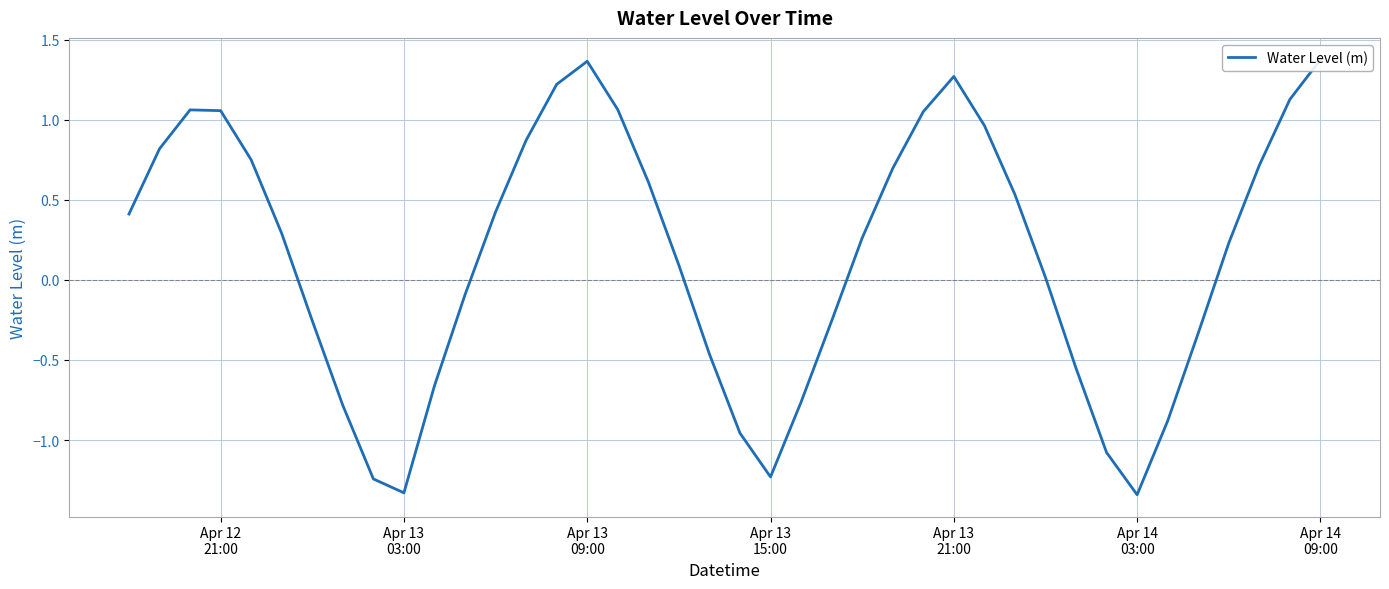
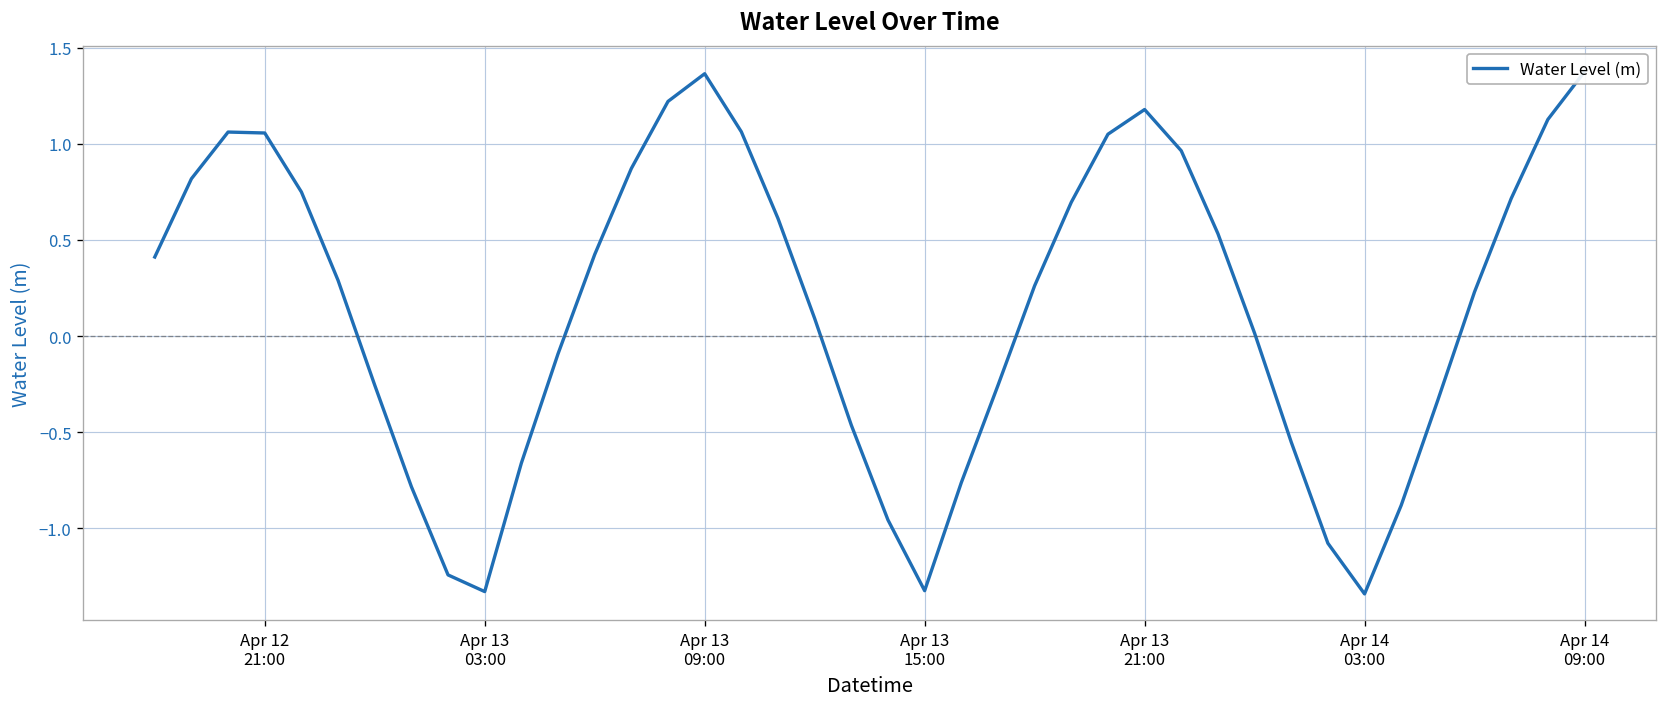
Apr 13 15:00: -1.23 -> -1.32
Apr 13 21:00: 1.27 -> 1.18
